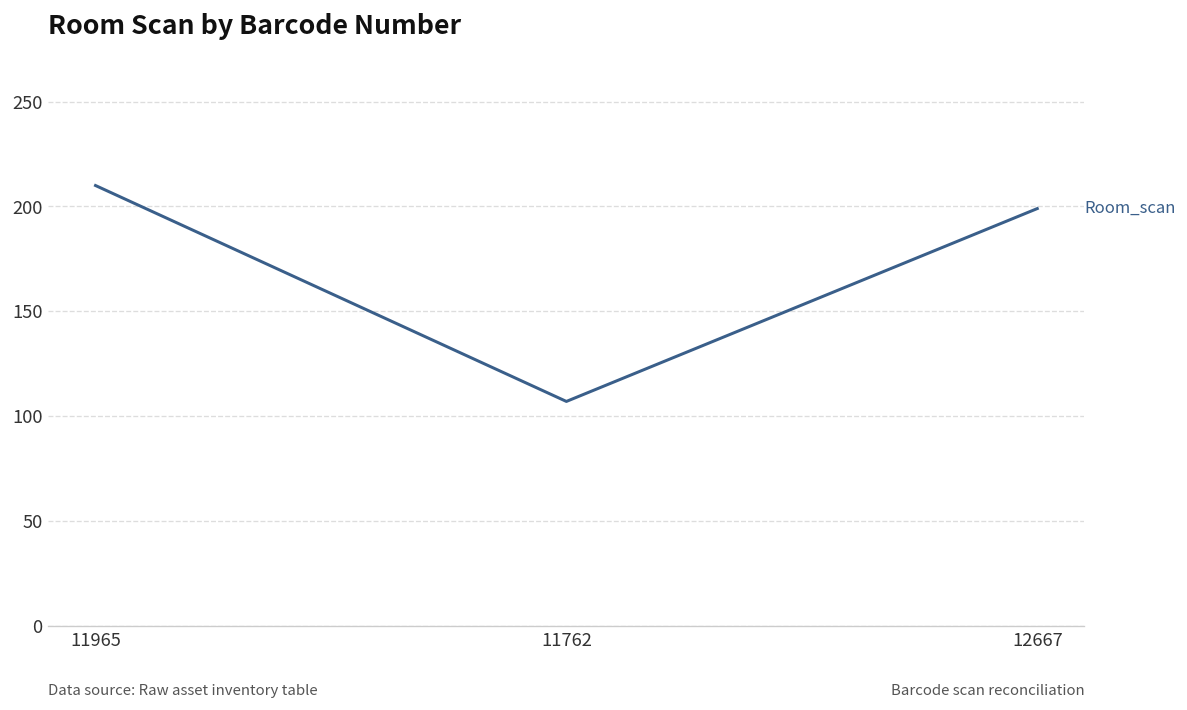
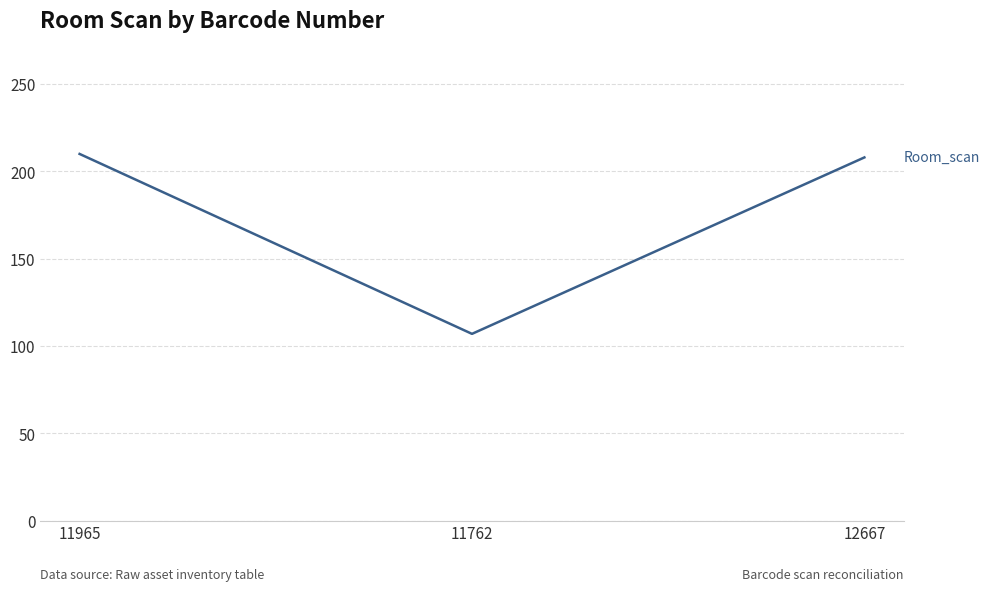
12667: 199 -> 208
